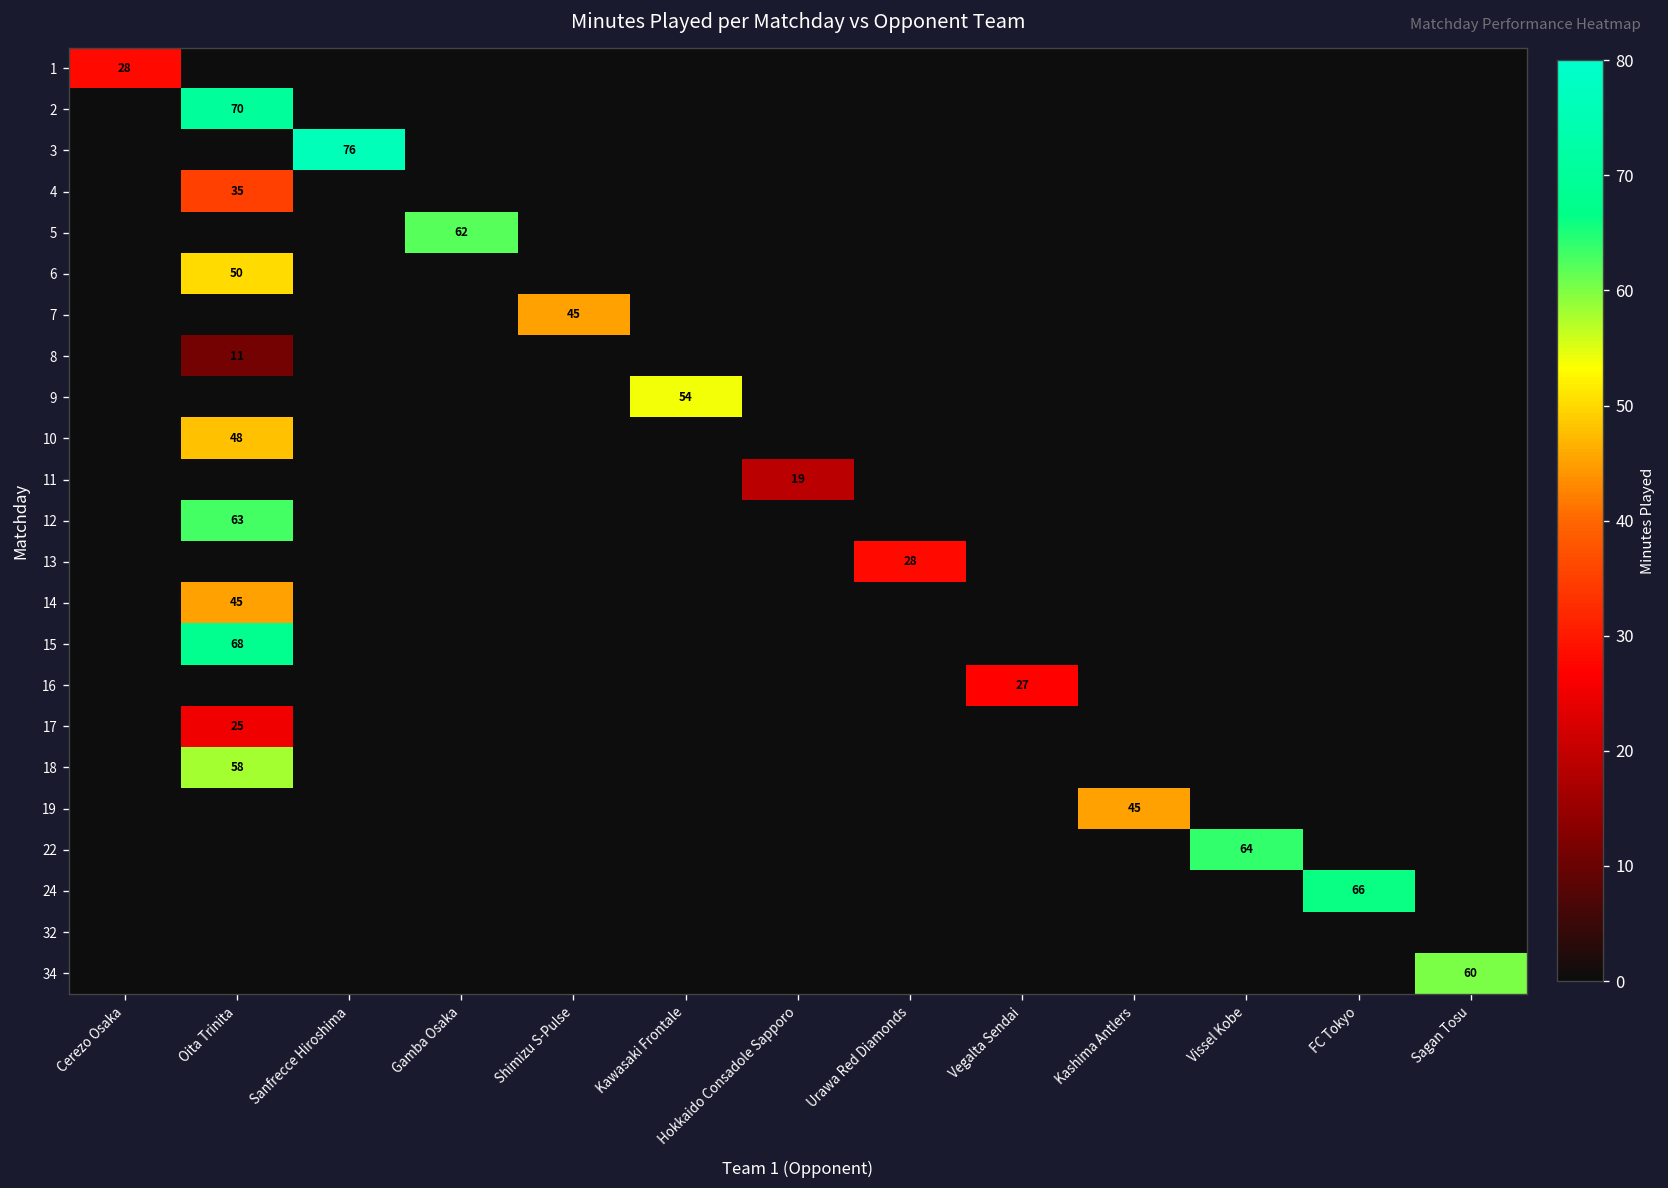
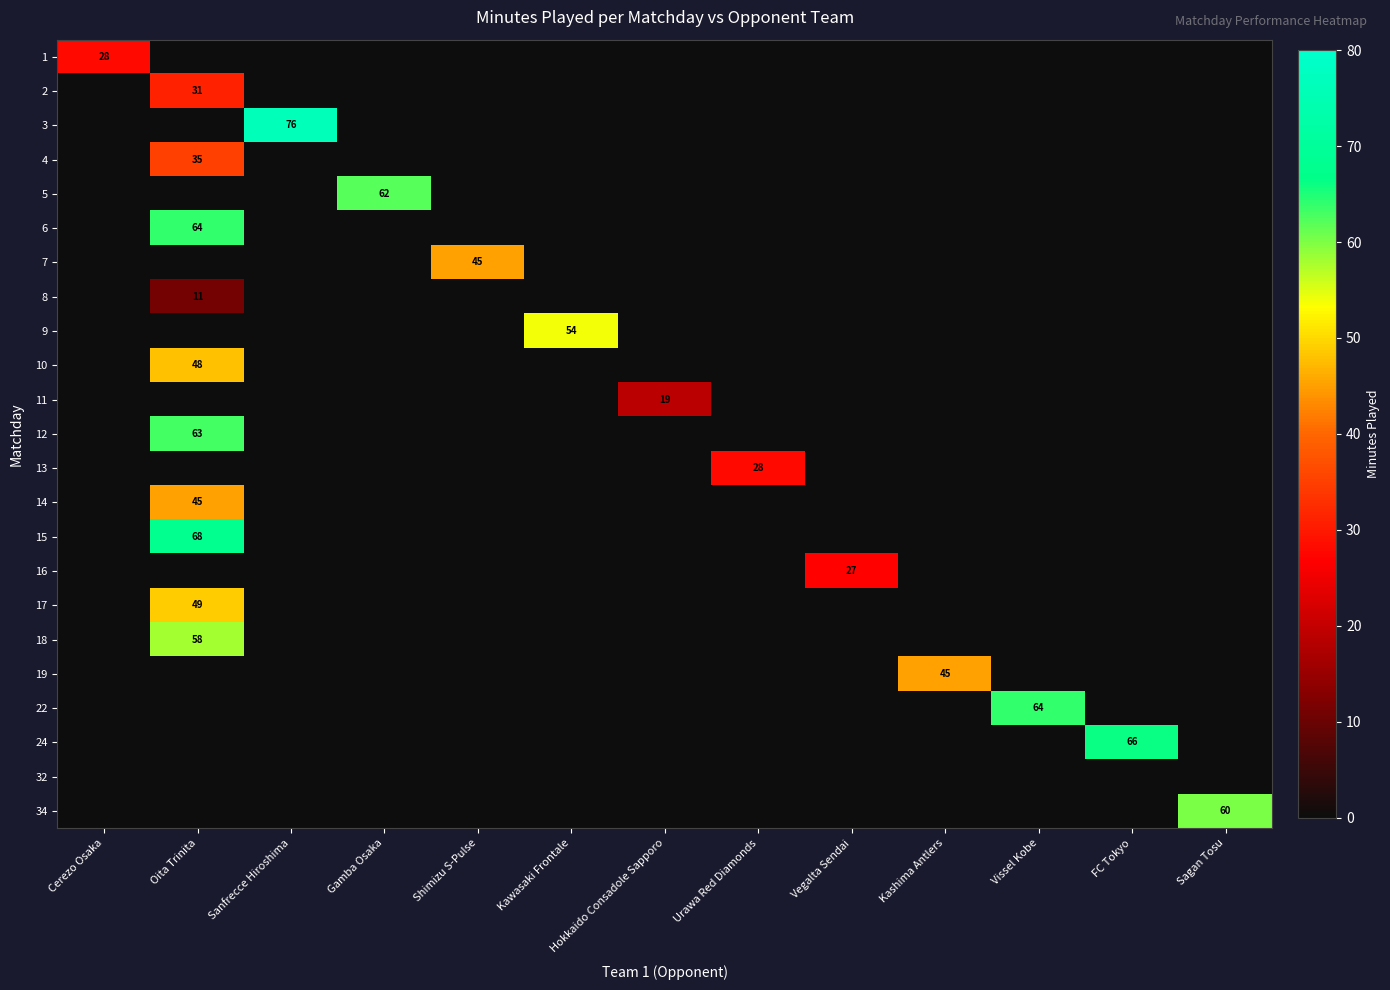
2, Oita Trinita: 70 -> 31
6, Oita Trinita: 50 -> 64
17, Oita Trinita: 25 -> 49
